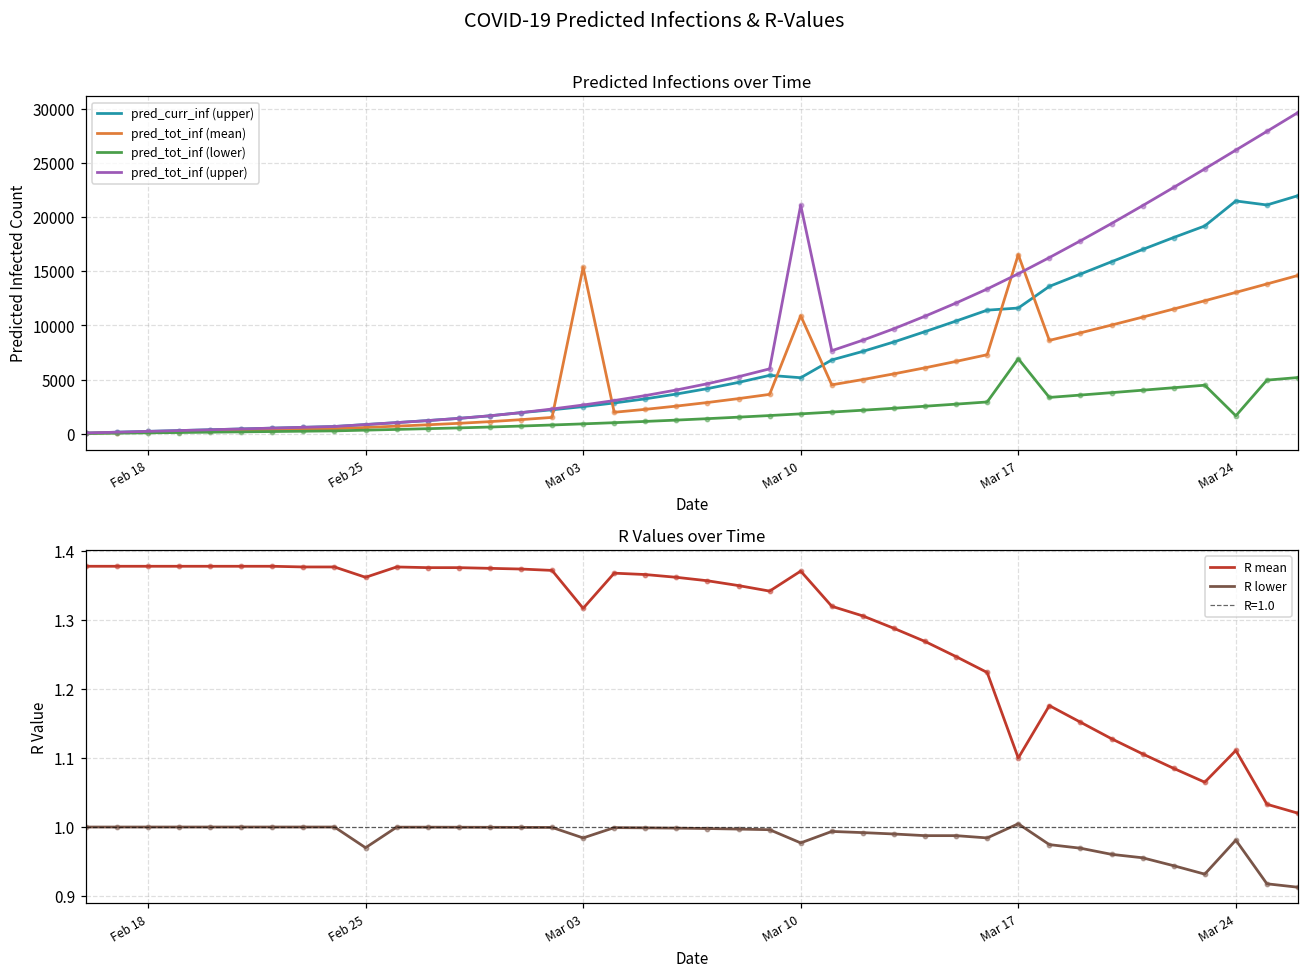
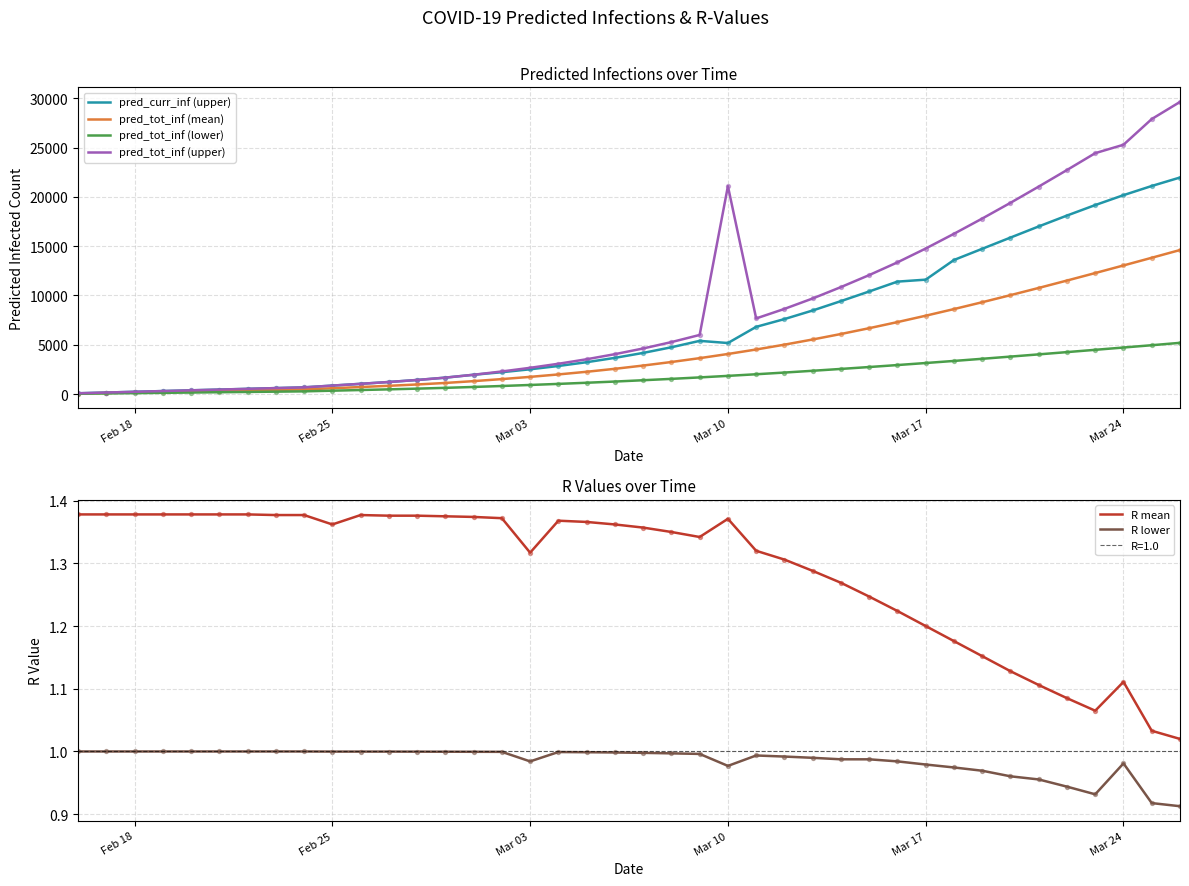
Predicted Infections over Time, pred_tot_inf (mean), Mar 03: 15000 -> 2000
Predicted Infections over Time, pred_tot_inf (mean), Mar 10: 11000 -> 4000
Predicted Infections over Time, pred_tot_inf (mean), Mar 17: 17000 -> 8000
Predicted Infections over Time, pred_tot_inf (lower), Mar 17: 7000 -> 3000
Predicted Infections over Time, pred_curr_inf (upper), Mar 24: 21000 -> 20000
Predicted Infections over Time, pred_tot_inf (lower), Mar 24: 2000 -> 5000
Predicted Infections over Time, pred_tot_inf (upper), Mar 24: 26000 -> 25000
R Values over Time, R lower, Feb 25: 0.97 -> 1.00
R Values over Time, R mean, Mar 17: 1.1 -> 1.2
R Values over Time, R lower, Mar 17: 1.00 -> 0.98
